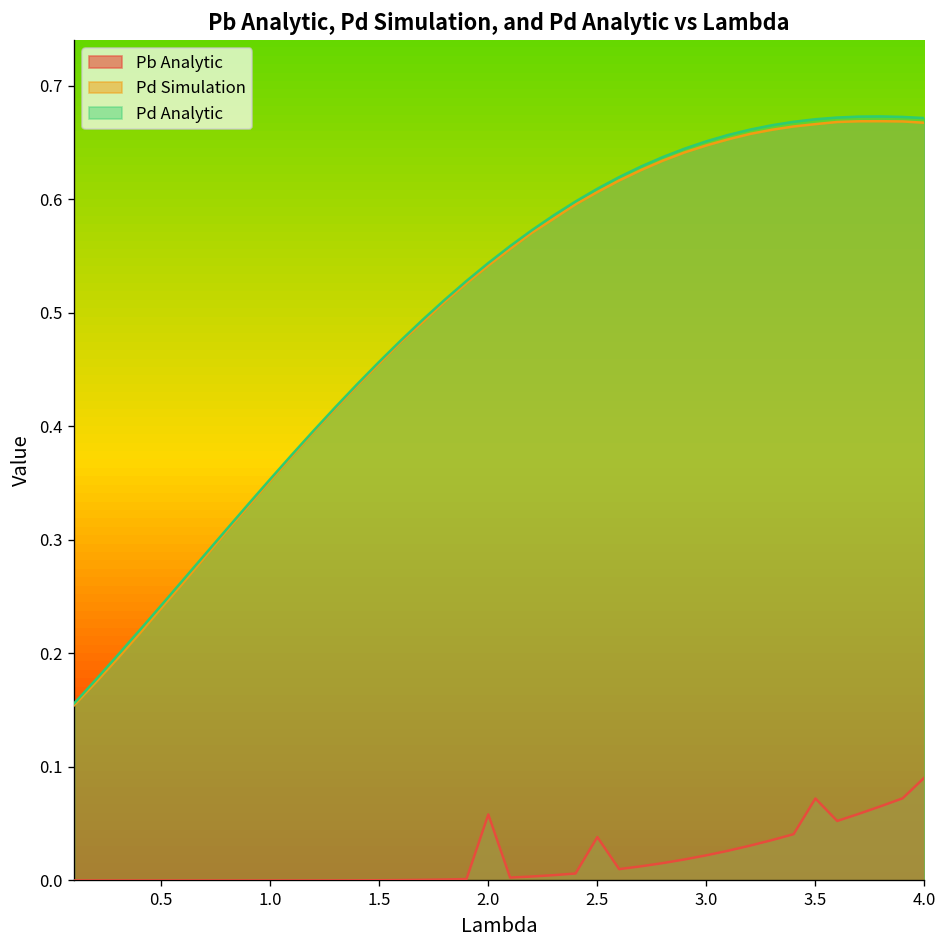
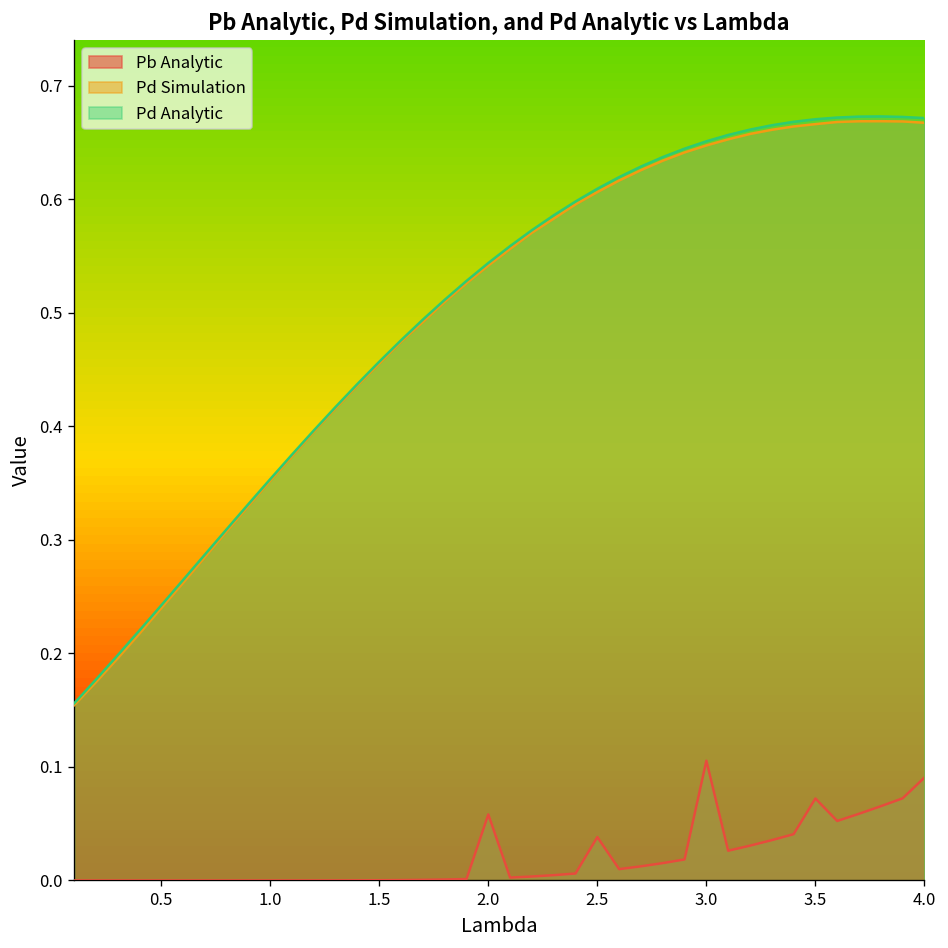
Pb Analytic, 3.0: 0.02 -> 0.11
